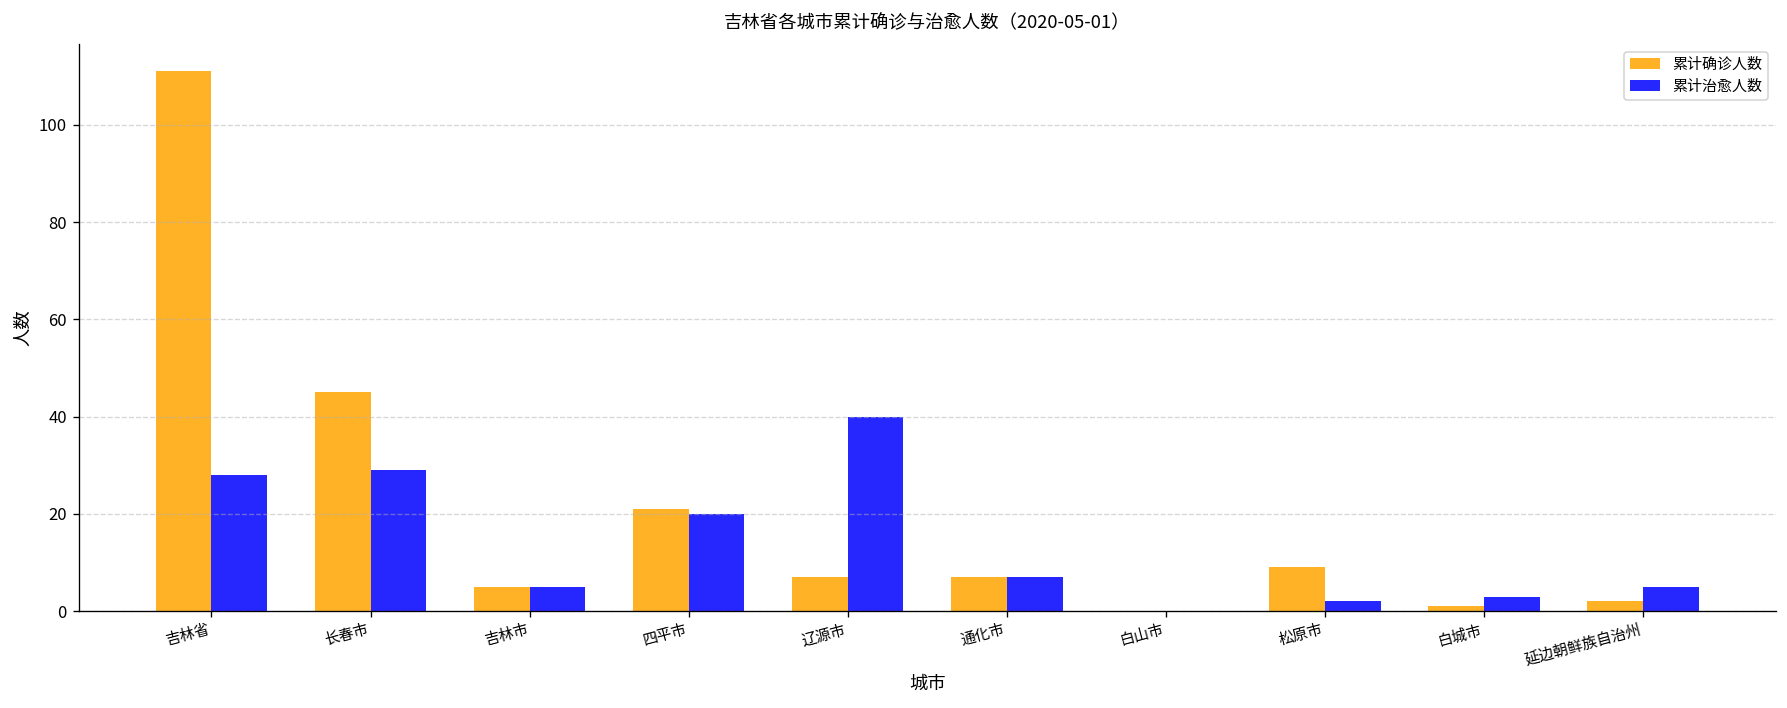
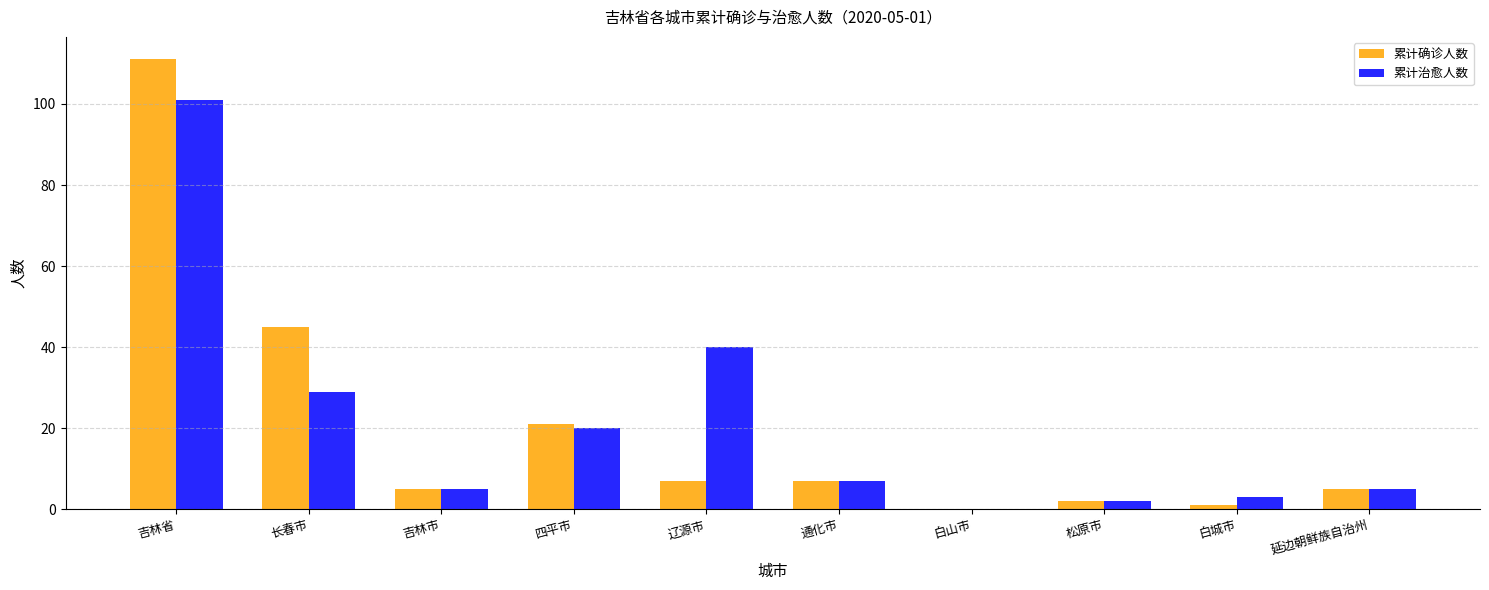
累计治愈人数, 吉林省: 28 -> 101
累计确诊人数, 松原市: 9 -> 2
累计确诊人数, 延边朝鲜族自治州: 2 -> 5
